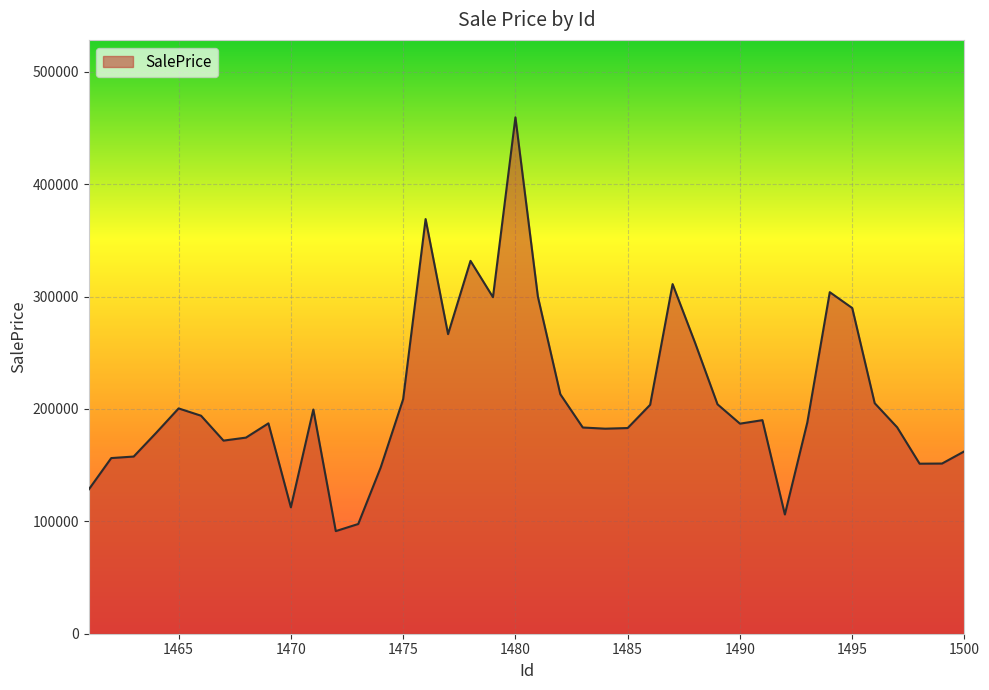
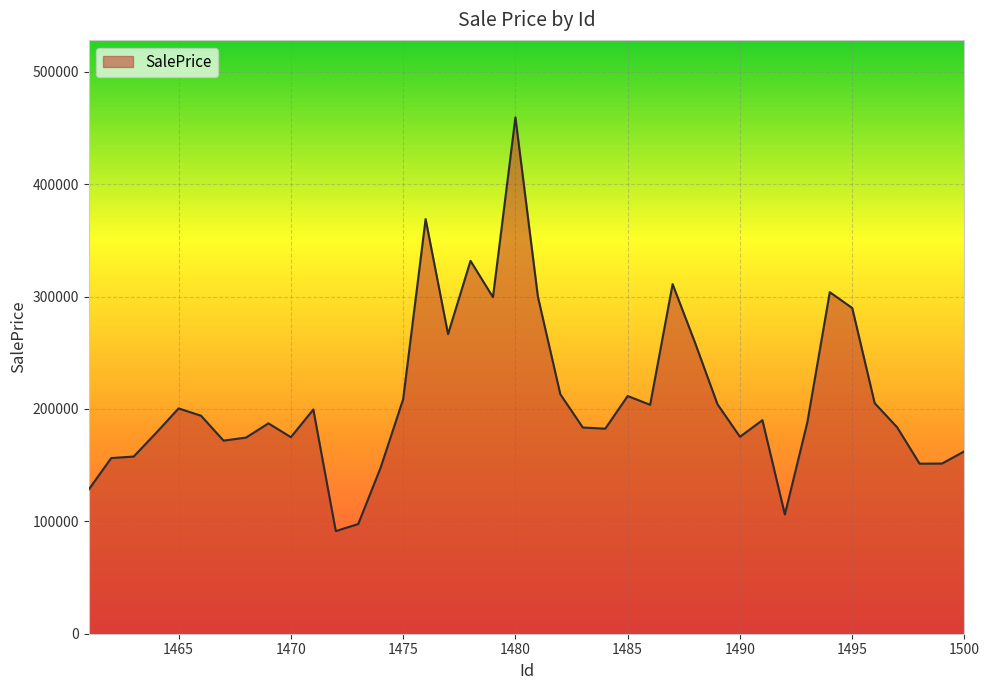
1470: 112000 -> 175000
1485: 183000 -> 212000
1490: 187000 -> 175000
